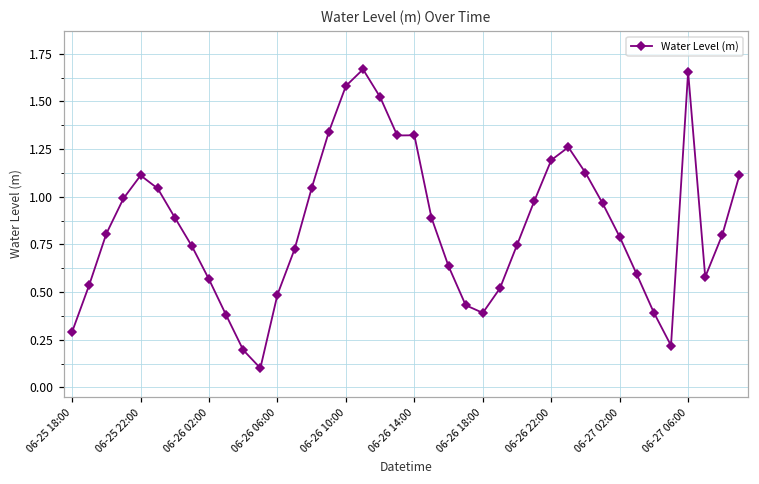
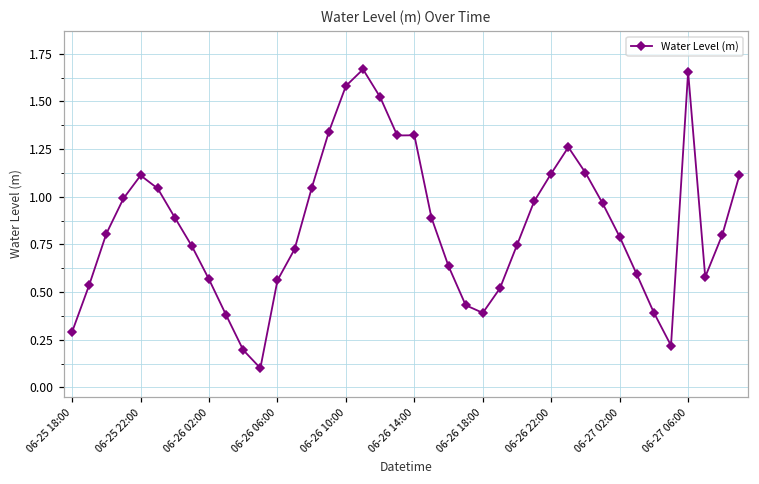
06-26 06:00: 0.49 -> 0.56
06-26 22:00: 1.19 -> 1.12
